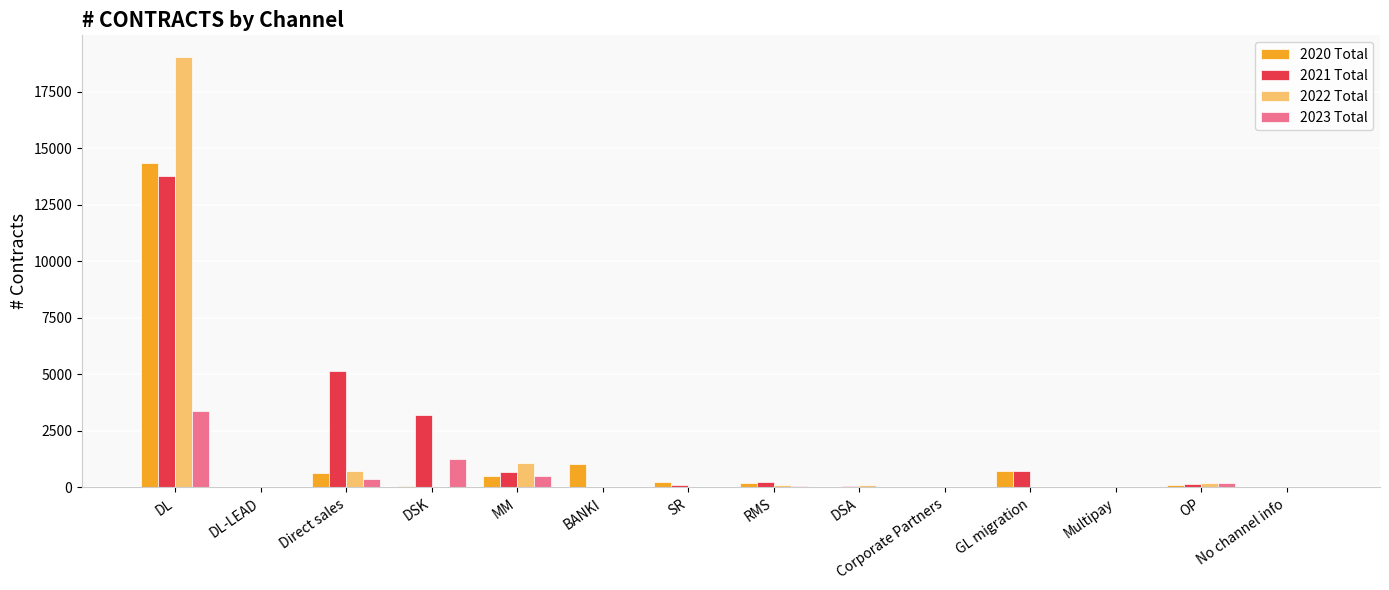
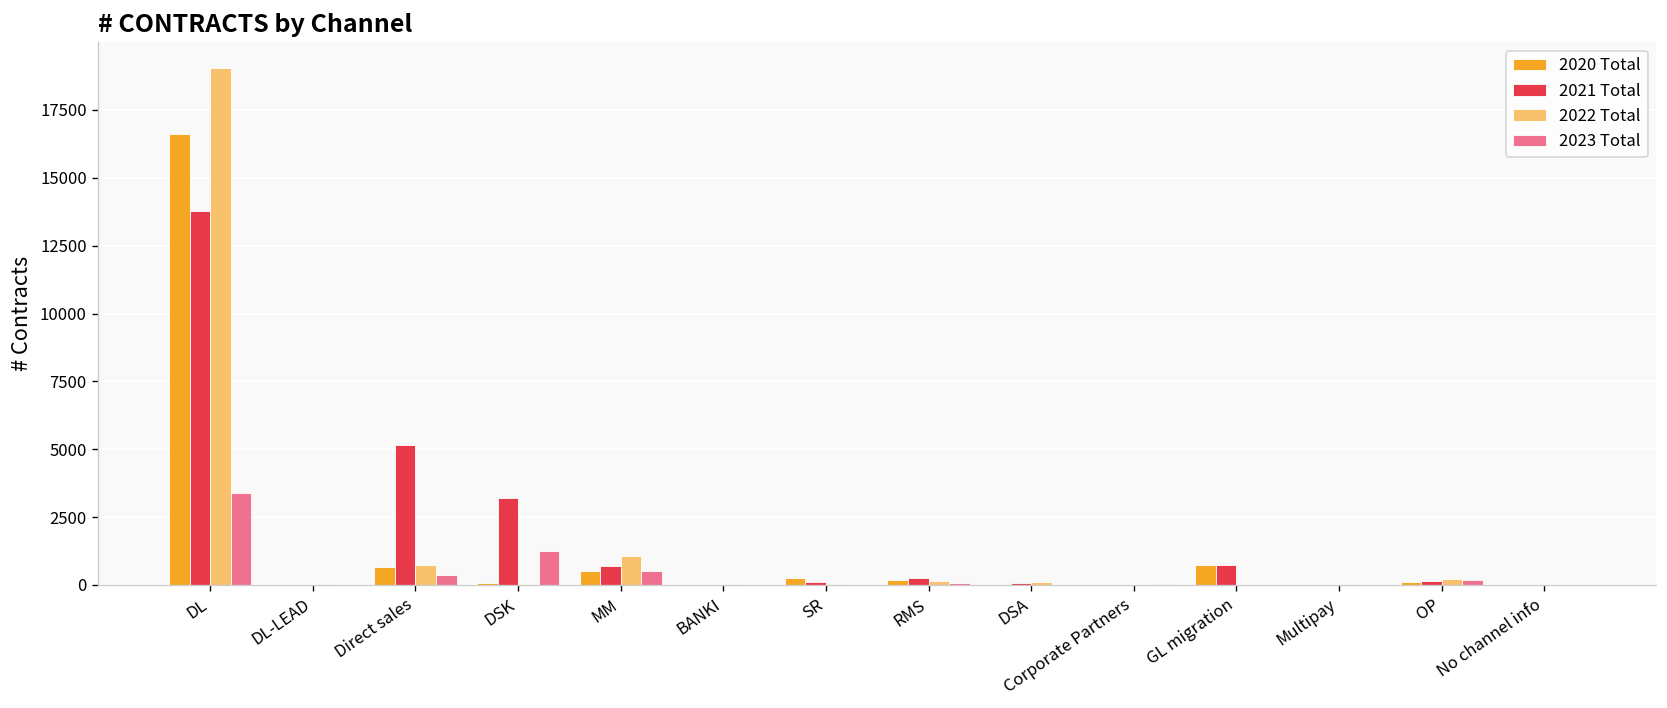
2020 Total, DL: 14400 -> 16600
2020 Total, BANKI: 1000 -> 0
